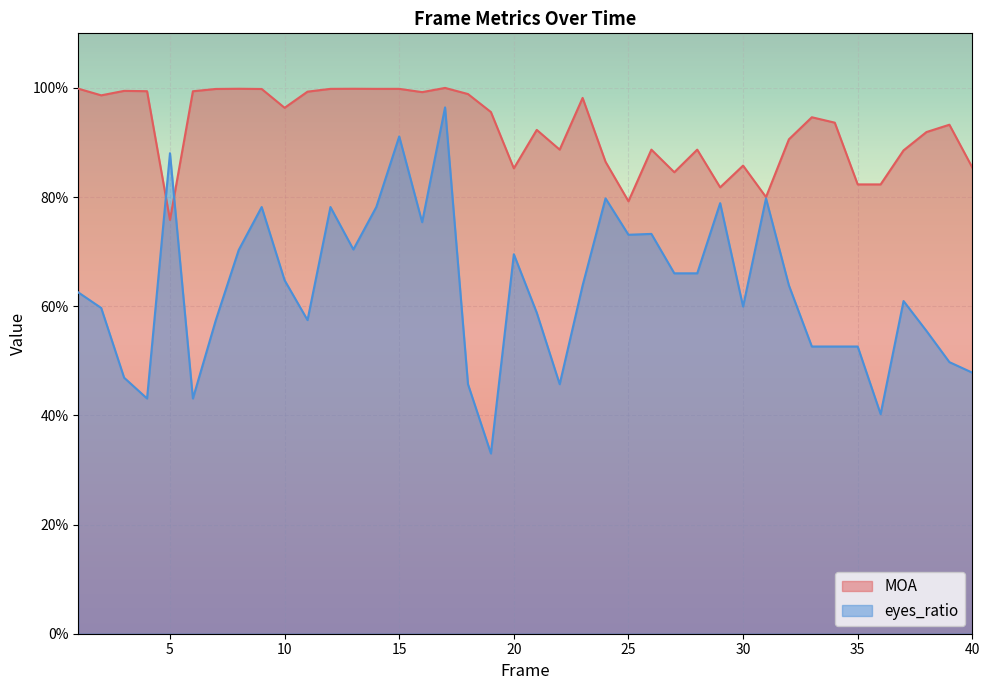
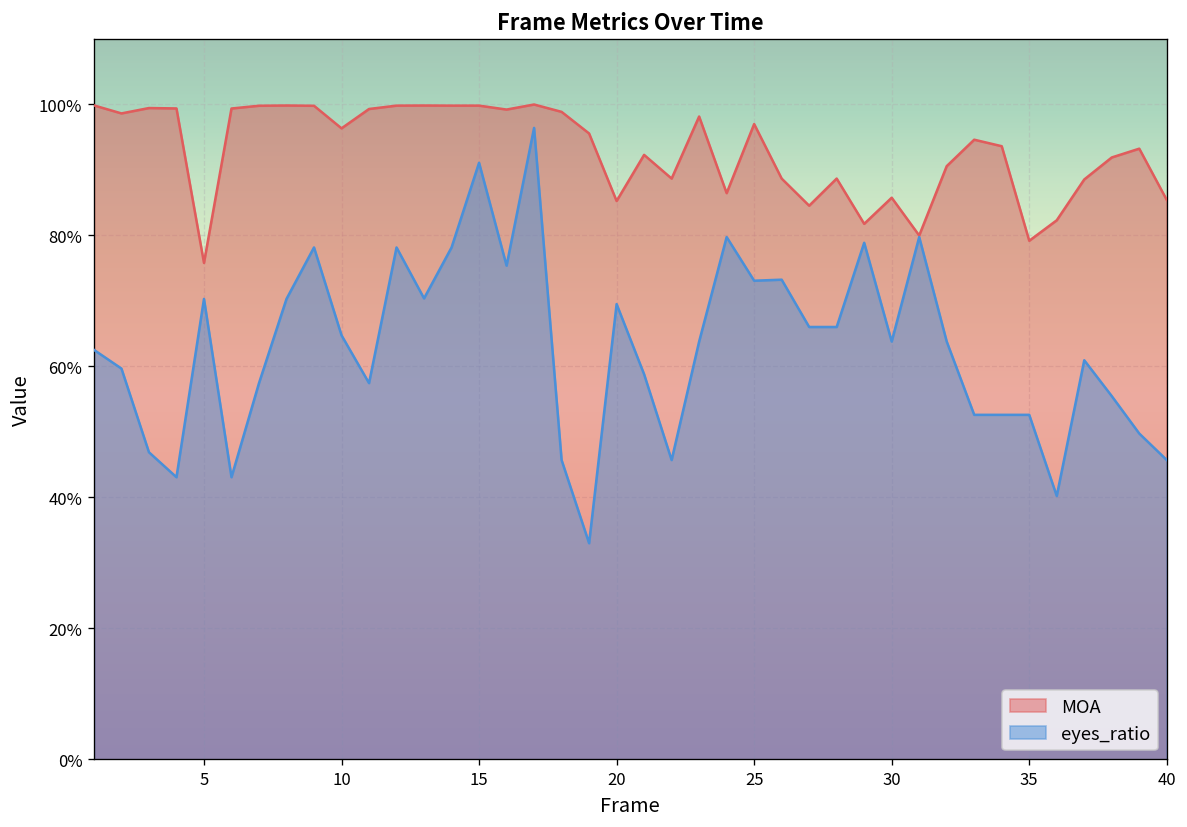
eyes_ratio, 5: 88% -> 70%
MOA, 25: 79% -> 97%
eyes_ratio, 30: 60% -> 64%
MOA, 35: 82% -> 79%
eyes_ratio, 40: 48% -> 46%
